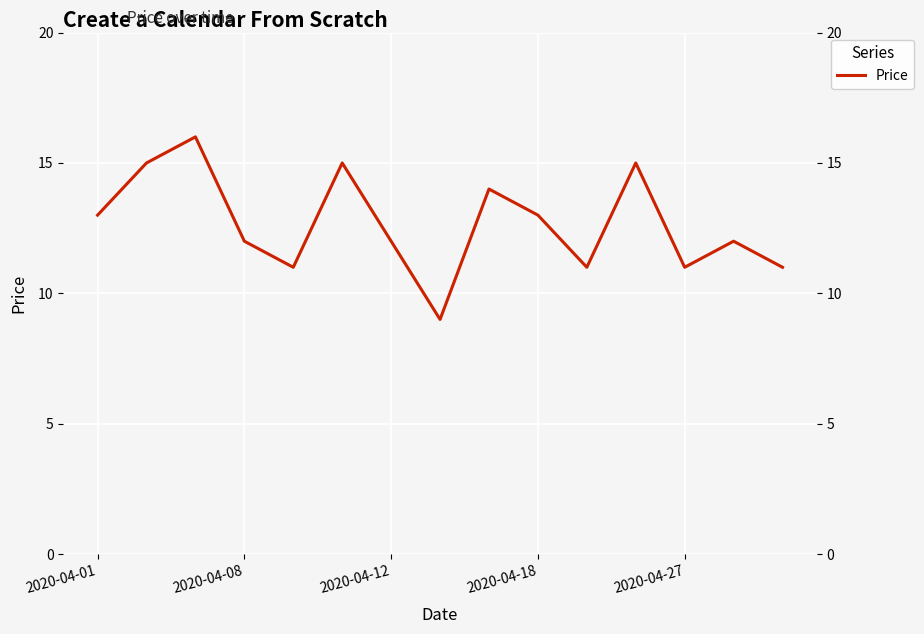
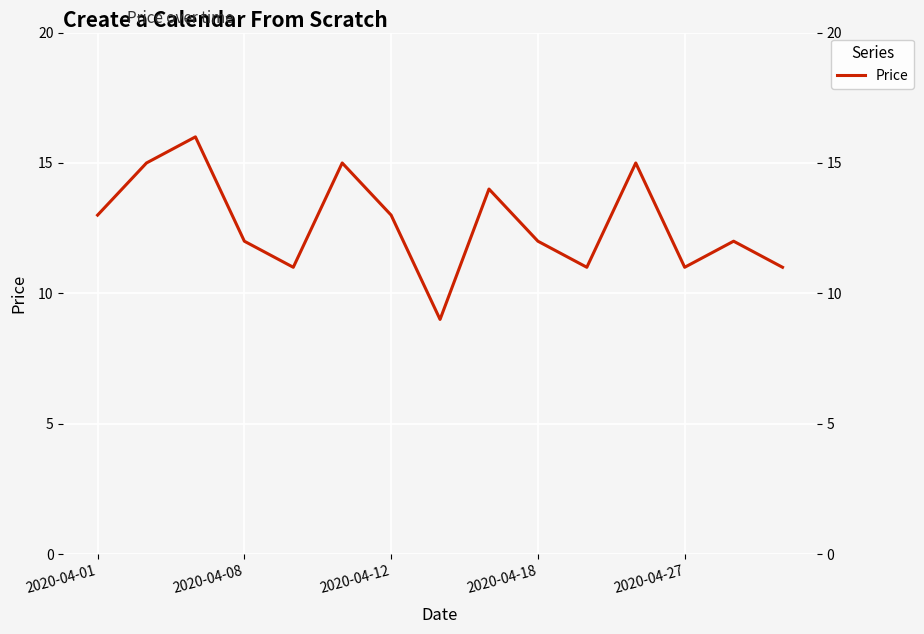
2020-04-12: 12 -> 13
2020-04-18: 13 -> 12
